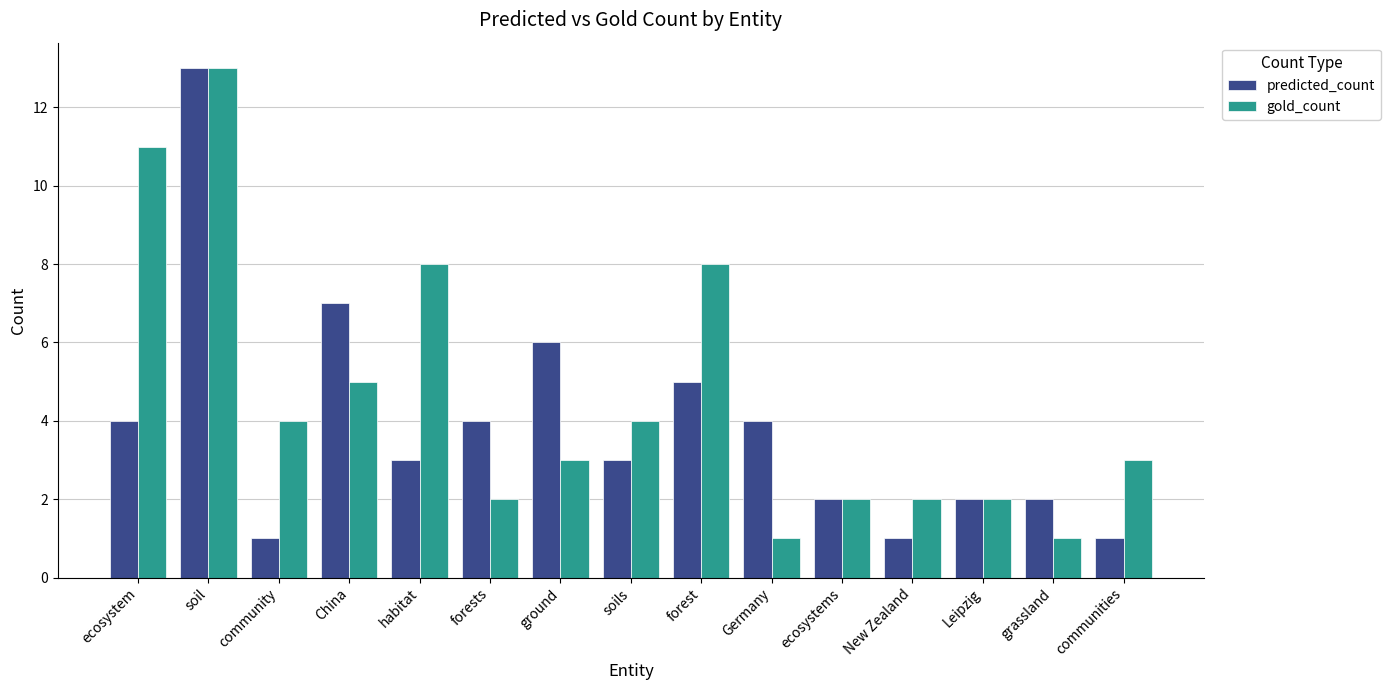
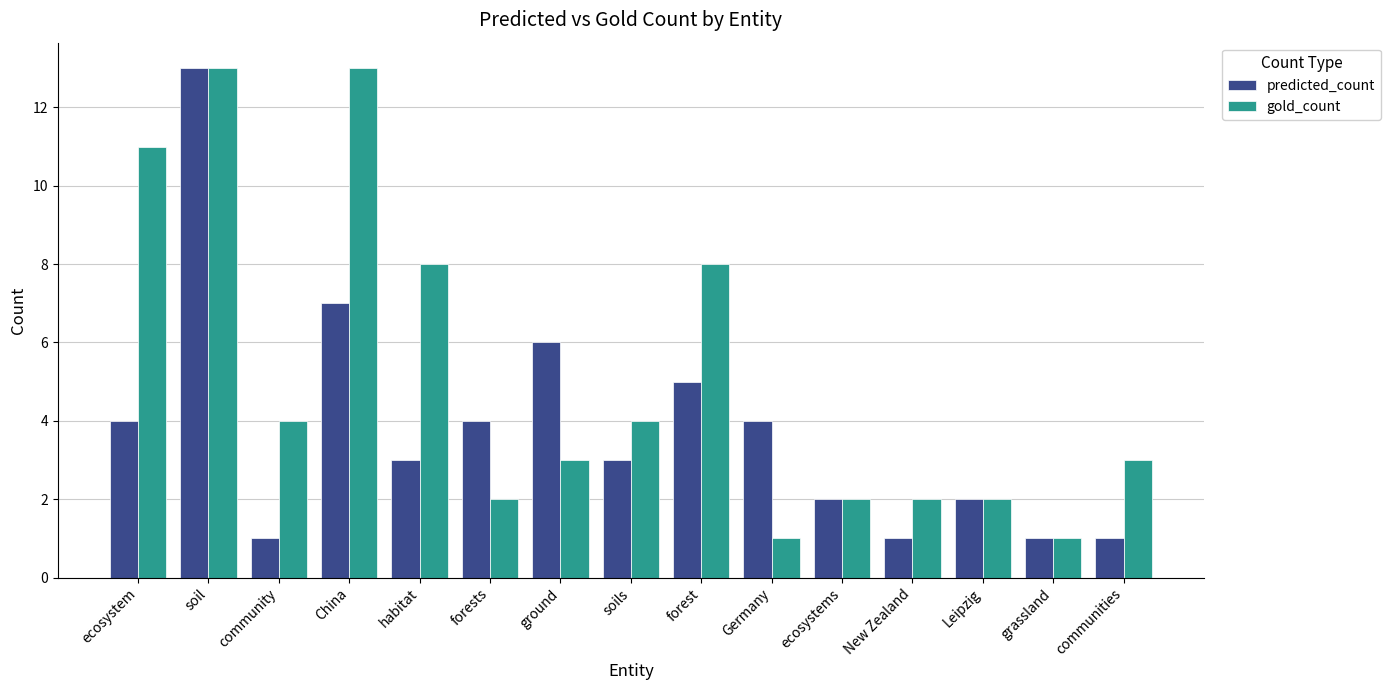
gold_count, China: 5 -> 13
predicted_count, grassland: 2 -> 1
